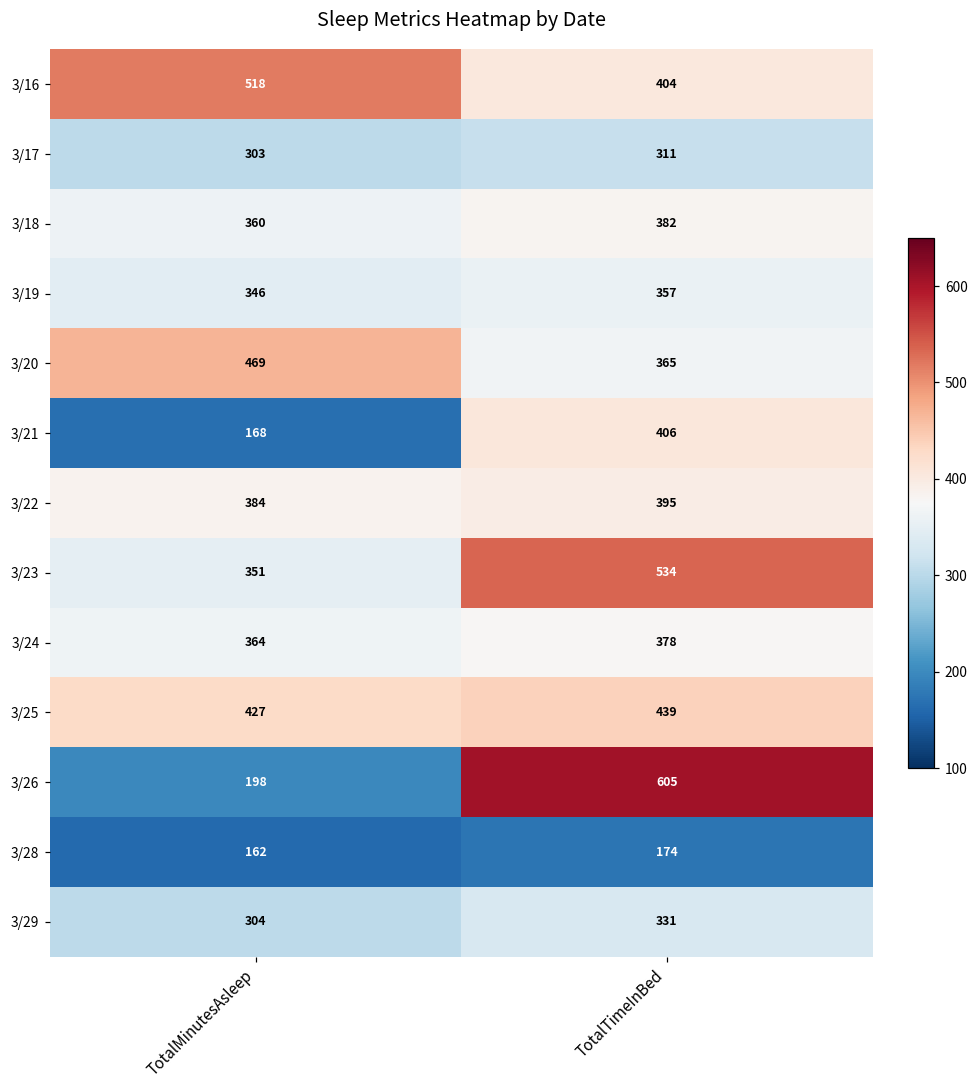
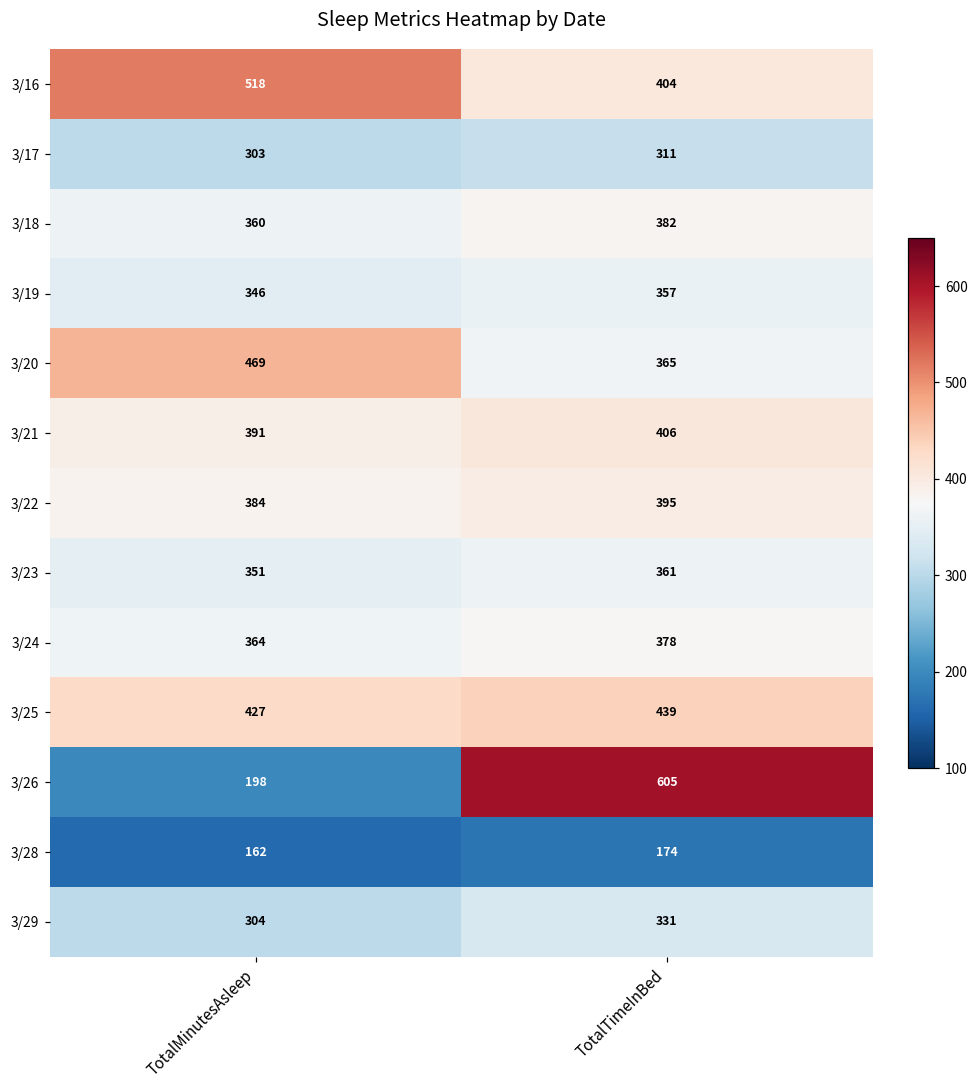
3/21, TotalMinutesAsleep: 168 -> 391
3/23, TotalTimeInBed: 534 -> 361
